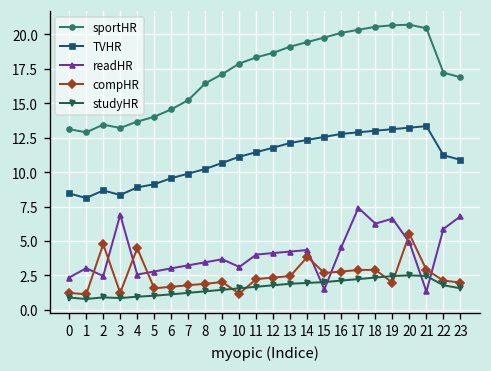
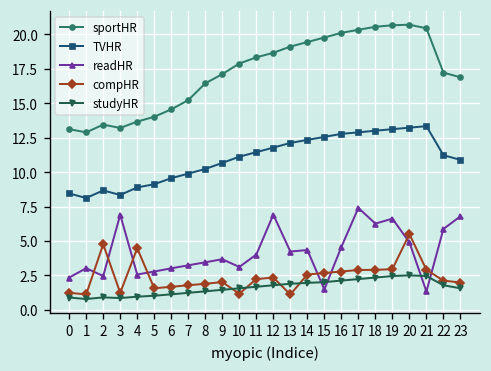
readHR, 12: 4.1 -> 6.9
compHR, 13: 2.5 -> 1.1
compHR, 14: 3.8 -> 2.6
compHR, 19: 2.0 -> 3.0
